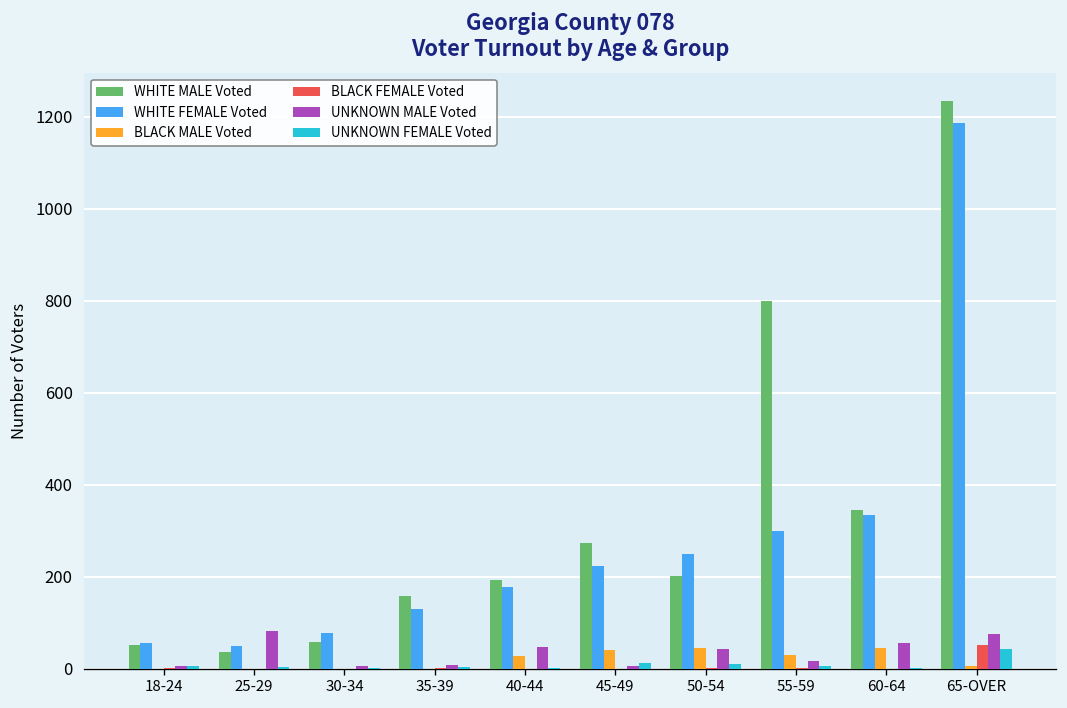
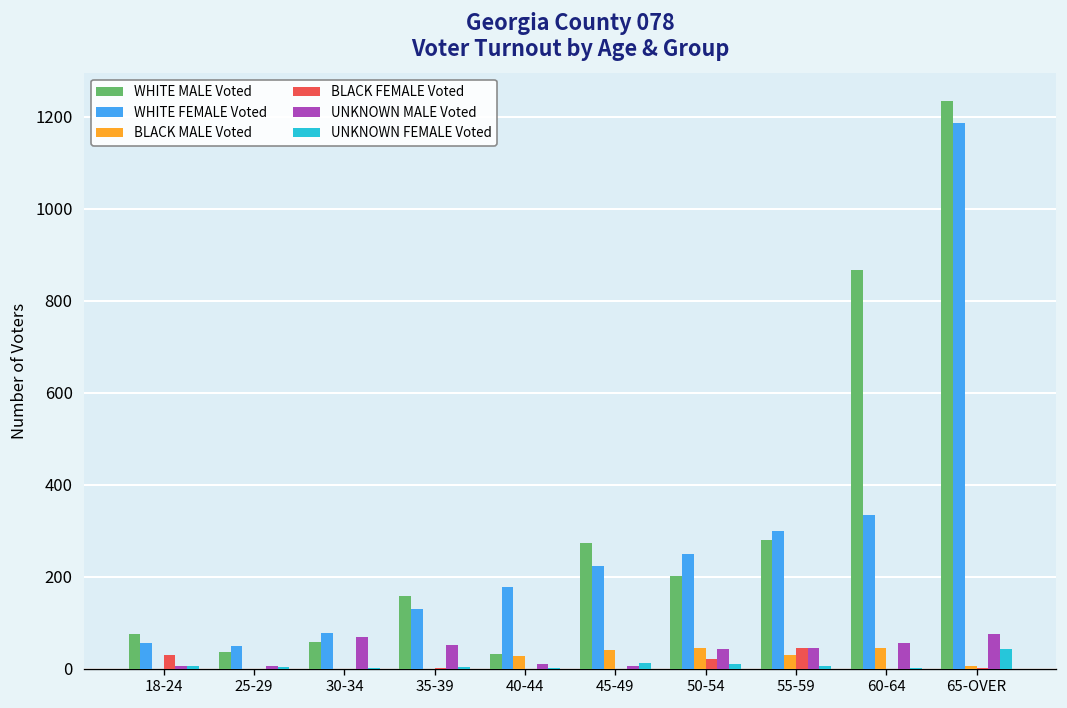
WHITE MALE Voted, 18-24: 50 -> 80
BLACK FEMALE Voted, 18-24: 0 -> 30
UNKNOWN MALE Voted, 25-29: 80 -> 10
UNKNOWN MALE Voted, 30-34: 10 -> 70
UNKNOWN MALE Voted, 35-39: 10 -> 50
WHITE MALE Voted, 40-44: 190 -> 30
UNKNOWN MALE Voted, 40-44: 50 -> 10
BLACK FEMALE Voted, 50-54: 0 -> 20
WHITE MALE Voted, 55-59: 800 -> 280
BLACK FEMALE Voted, 55-59: 0 -> 40
UNKNOWN MALE Voted, 55-59: 20 -> 40
WHITE MALE Voted, 60-64: 350 -> 870
BLACK FEMALE Voted, 65-OVER: 50 -> 0
